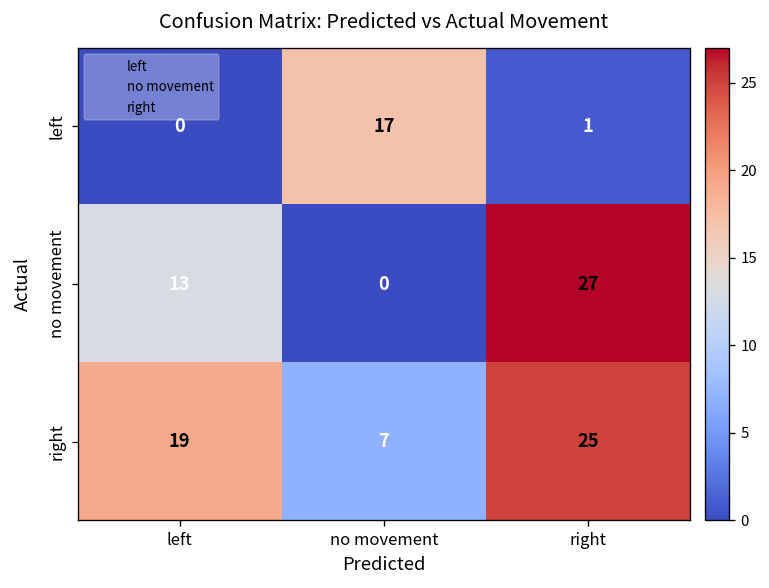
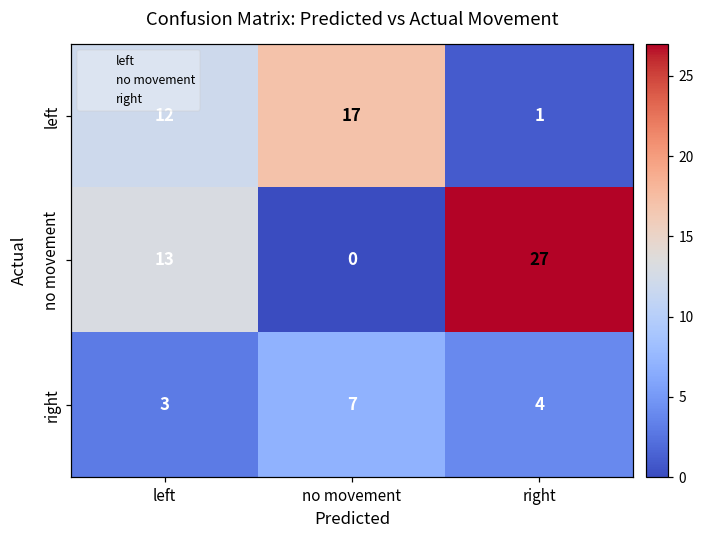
left, left: 0 -> 12
right, left: 19 -> 3
right, right: 25 -> 4
